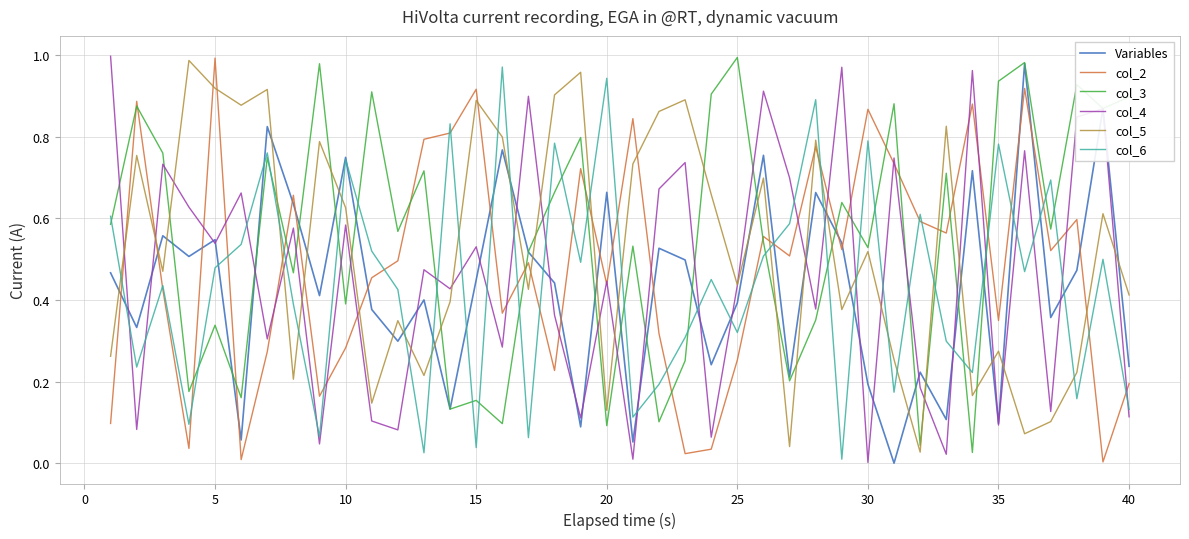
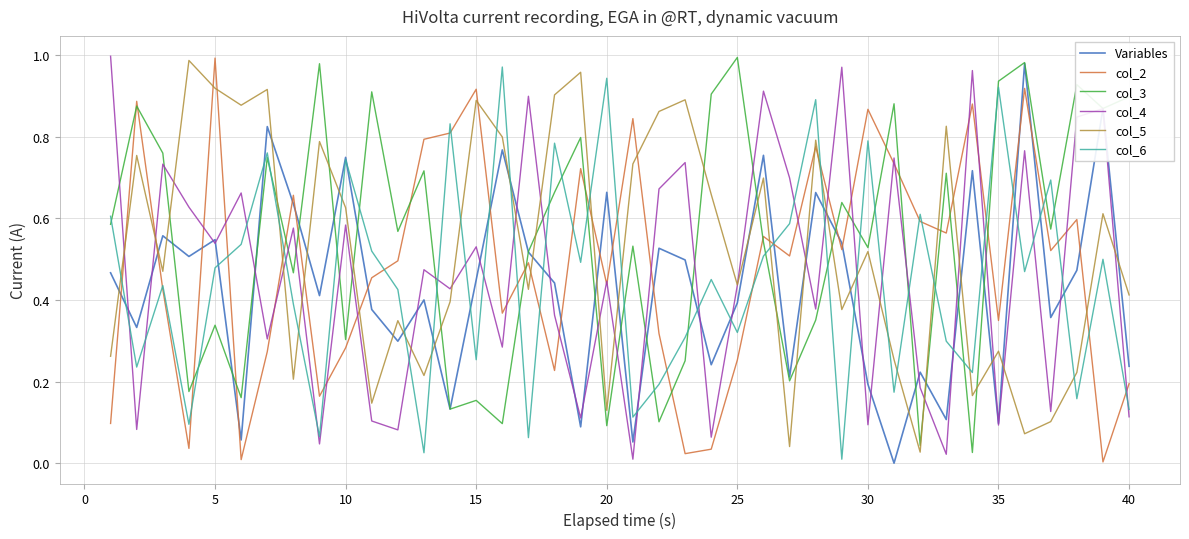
col_3, 10: 0.39 -> 0.30
col_6, 15: 0.04 -> 0.25
col_4, 30: 0.00 -> 0.09
col_6, 35: 0.78 -> 0.92
